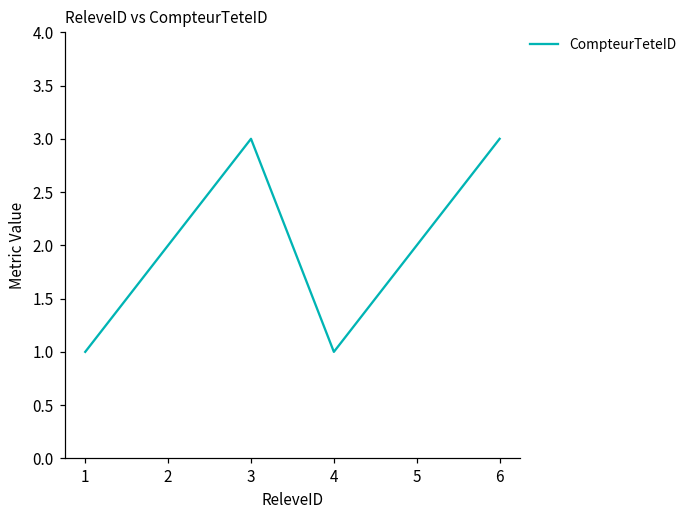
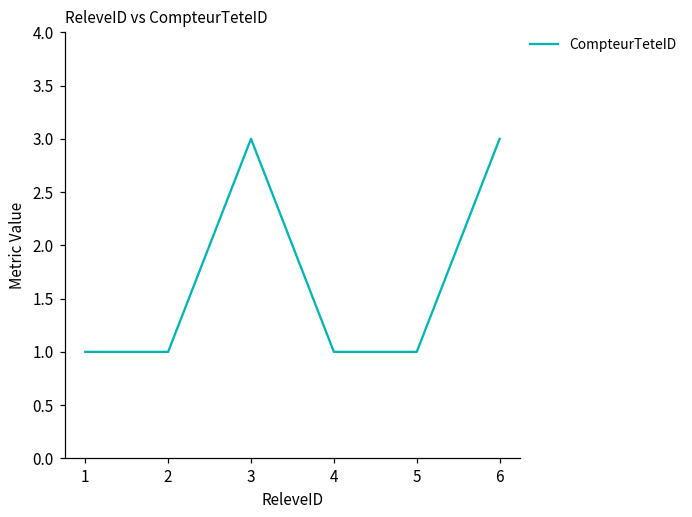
2: 2 -> 1
5: 2 -> 1
